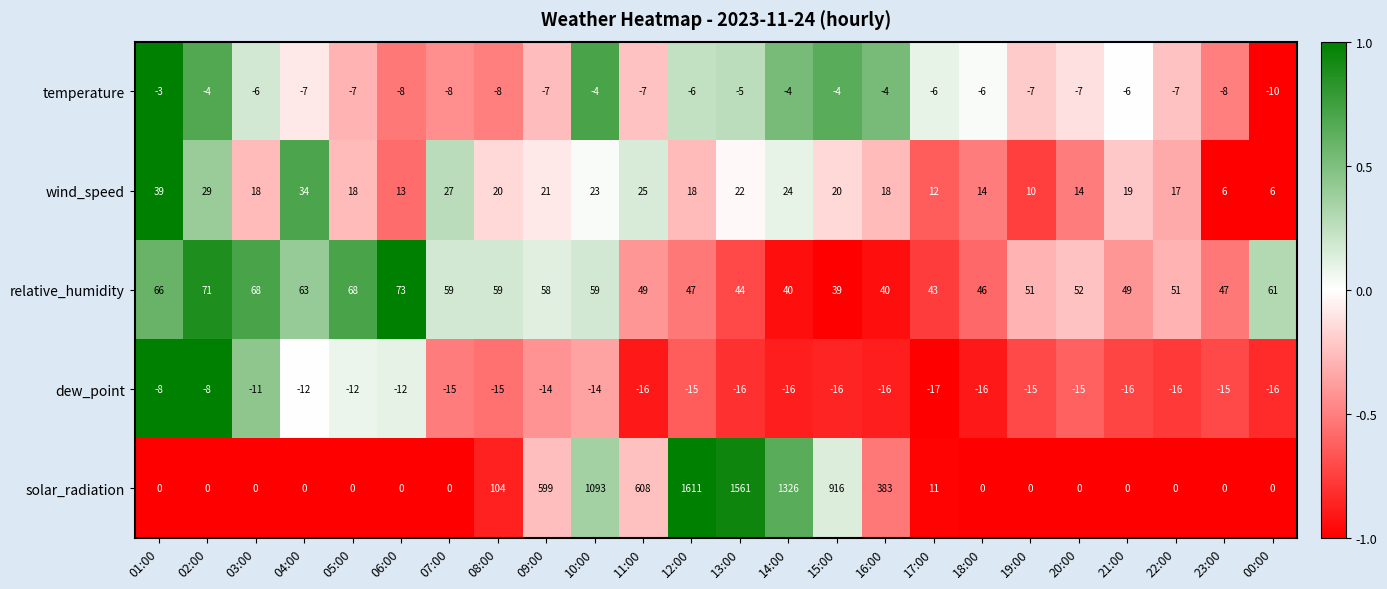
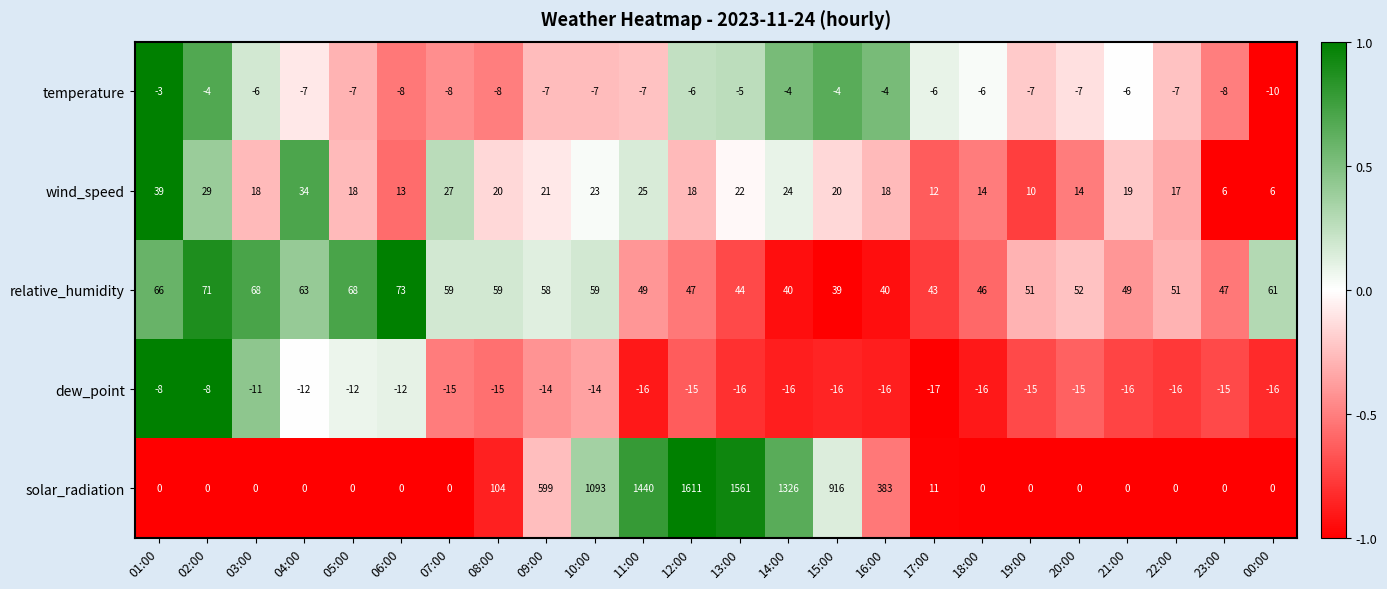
temperature, 10:00: -4 -> -7
solar_radiation, 11:00: 608 -> 1440
